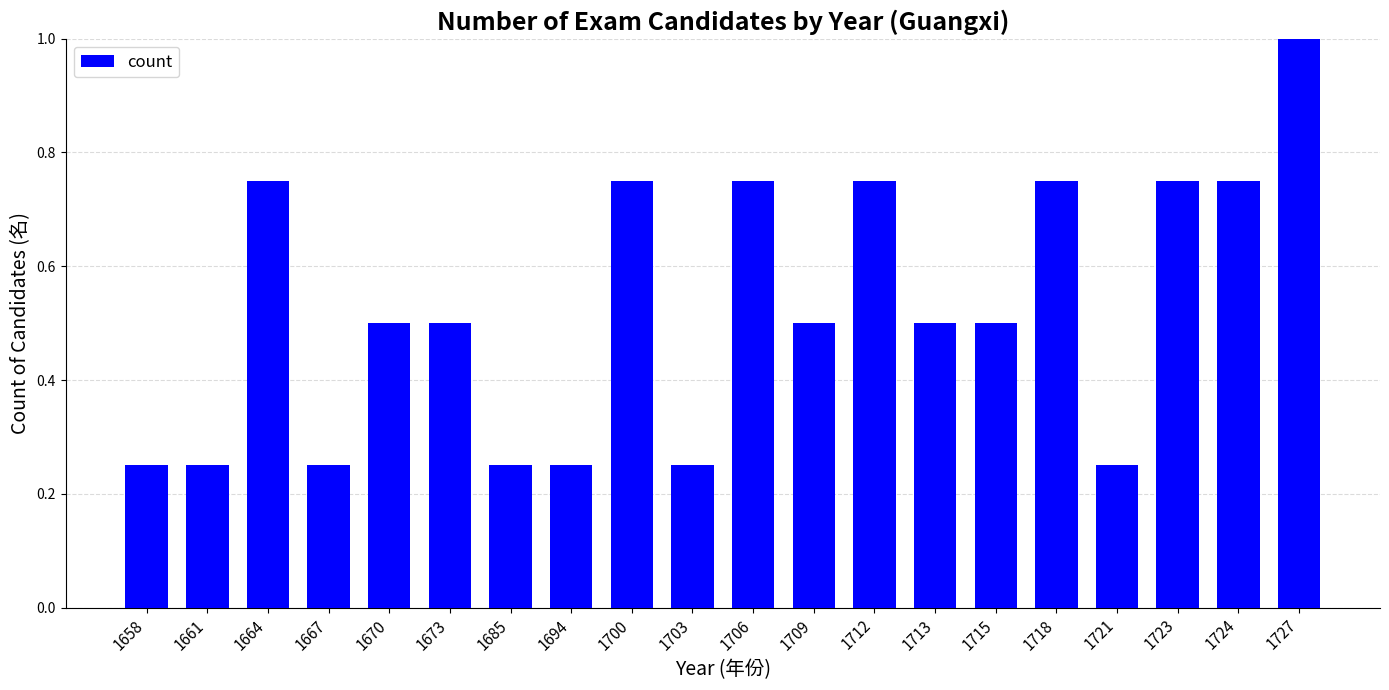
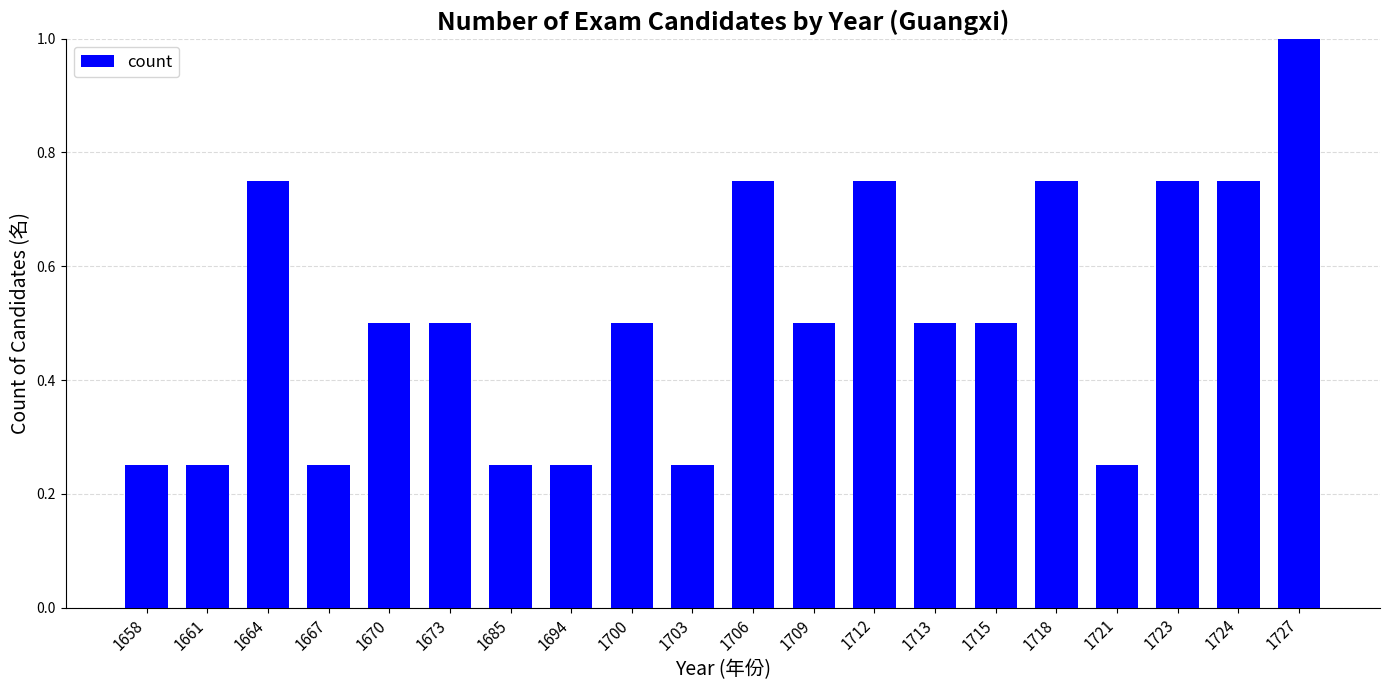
1700: 0.75 -> 0.50
